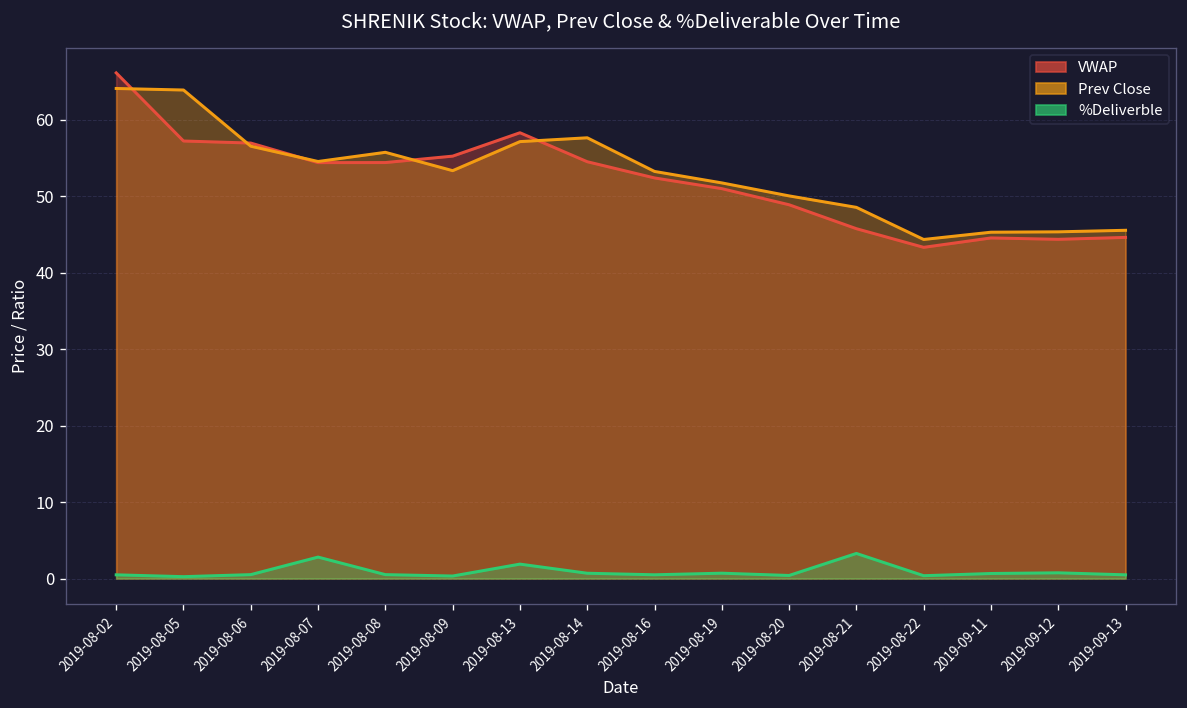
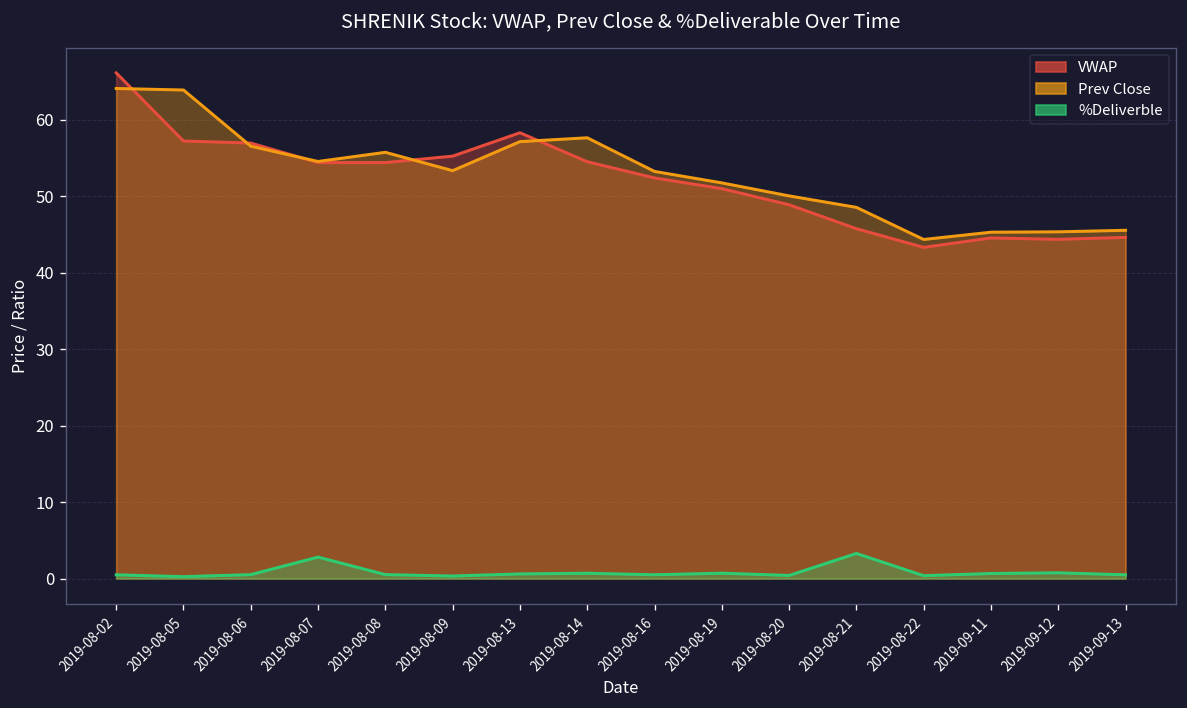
%Deliverble, 2019-08-13: 2 -> 1
